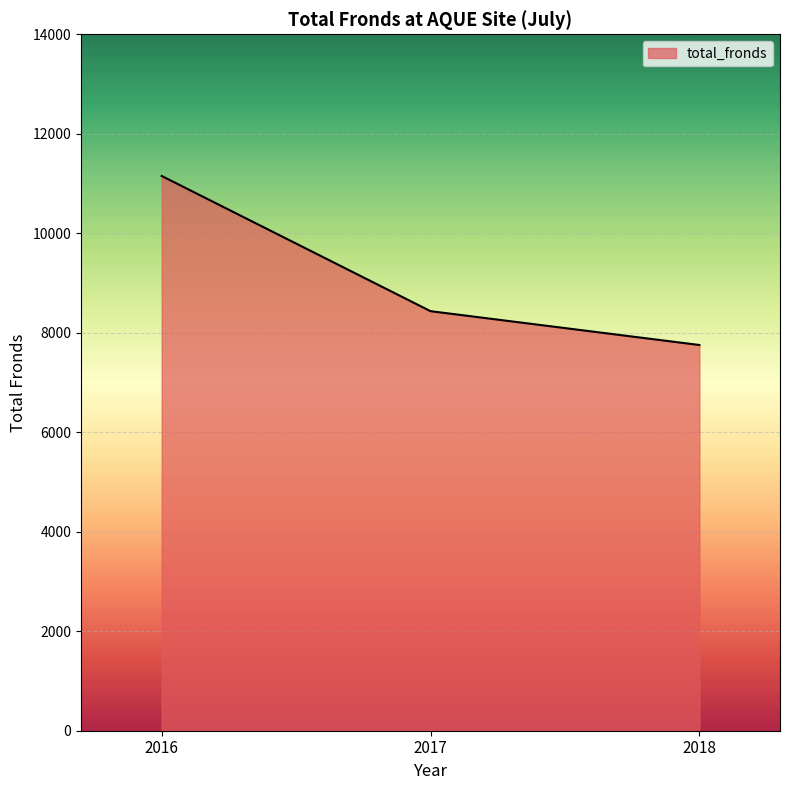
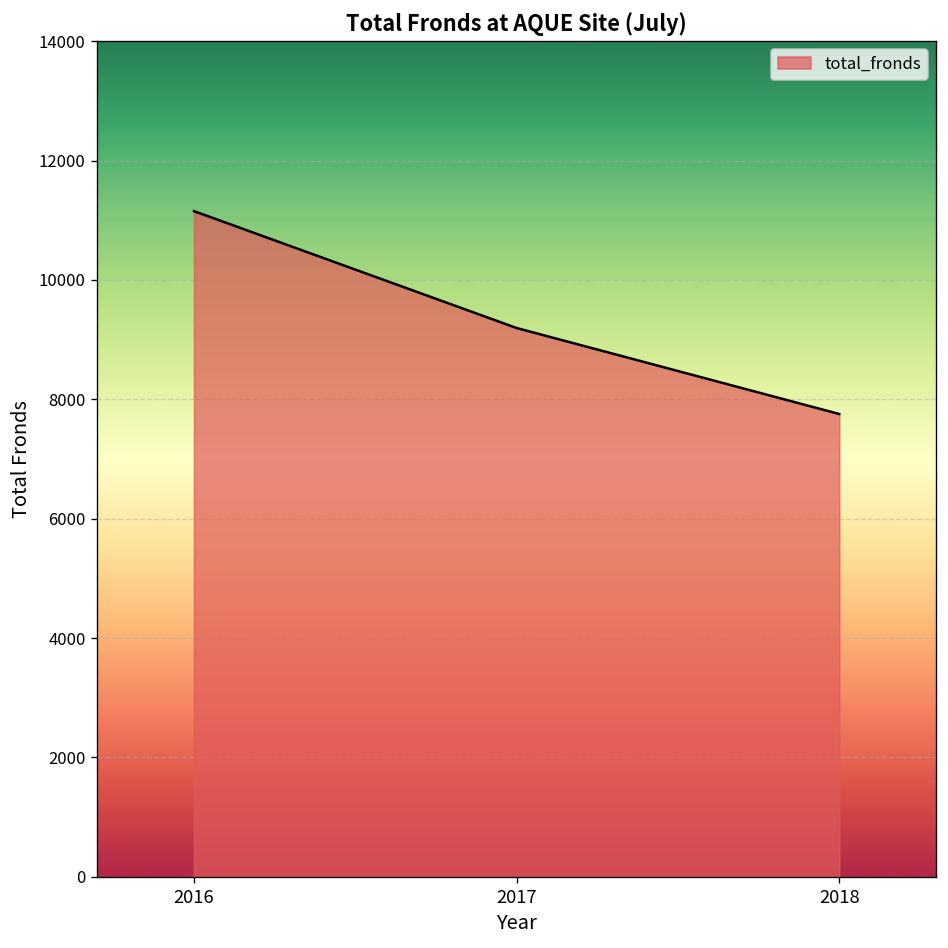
2017: 8400 -> 9200
